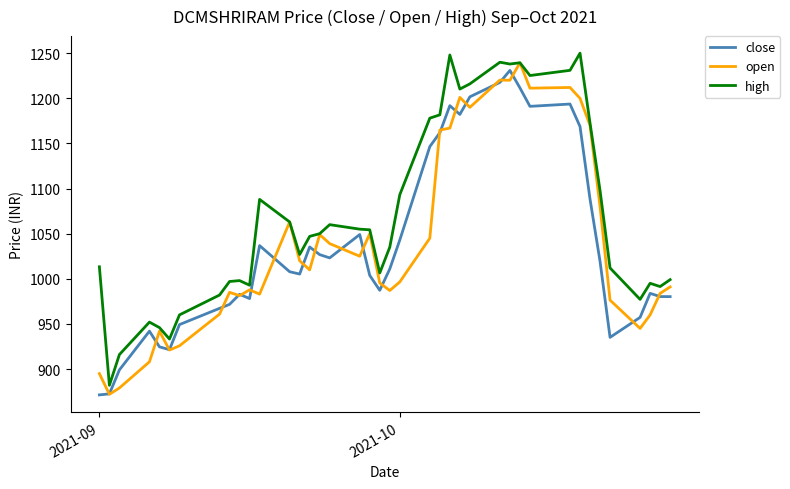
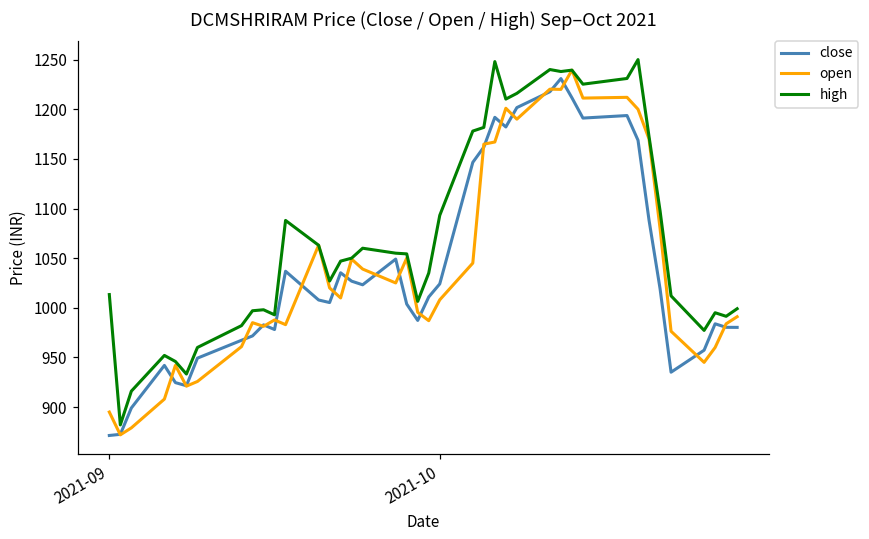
close, 2021-10: 1040 -> 1020
open, 2021-10: 1000 -> 1010
